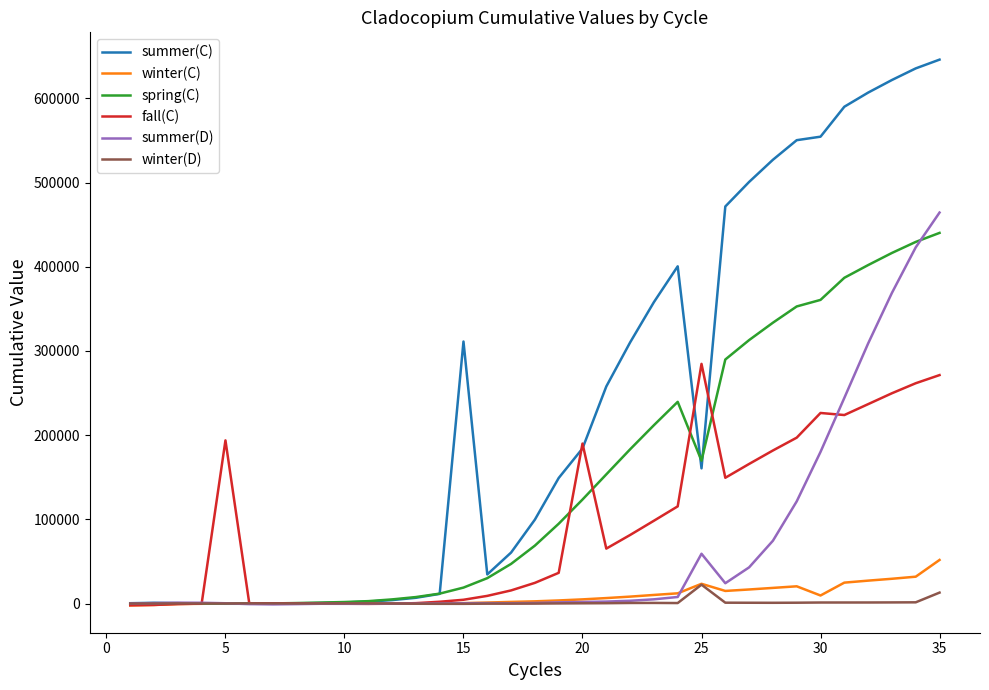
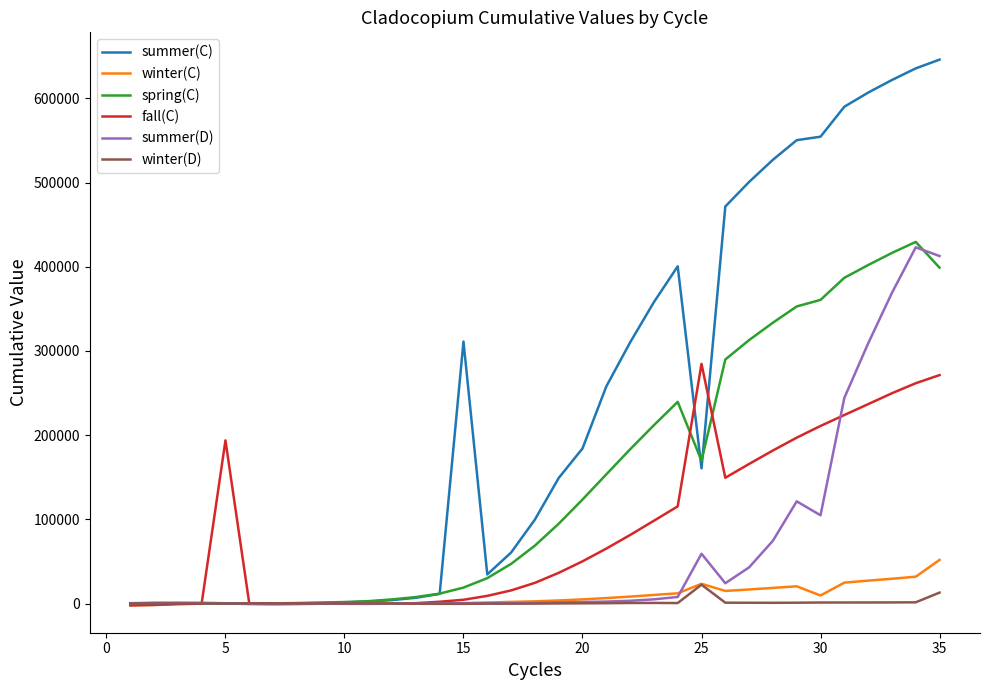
fall(C), 20: 190000 -> 50000
fall(C), 30: 230000 -> 210000
summer(D), 30: 180000 -> 100000
spring(C), 35: 440000 -> 400000
summer(D), 35: 460000 -> 410000
